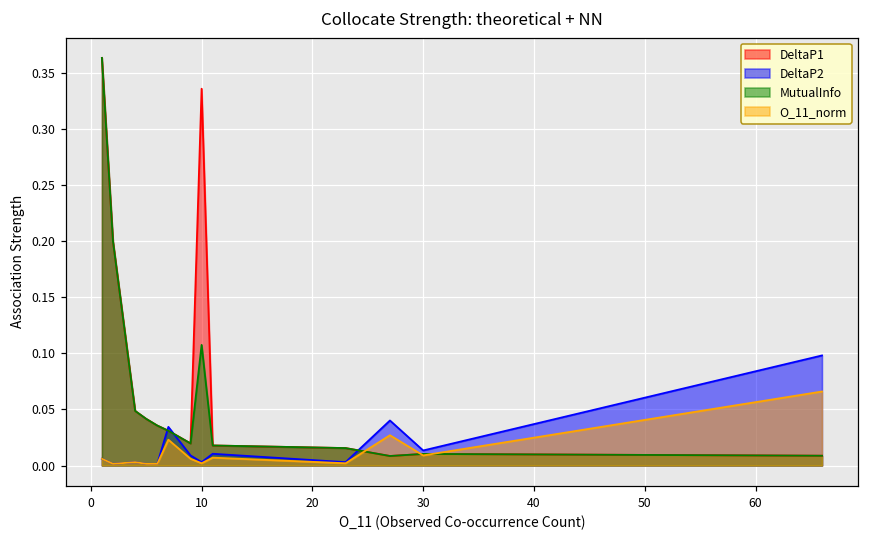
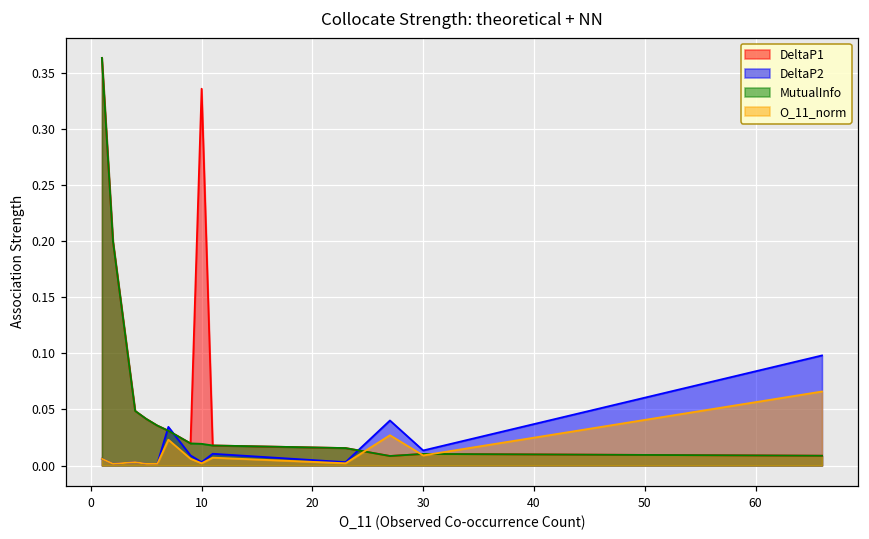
MutualInfo, 10: 0.108 -> 0.019
